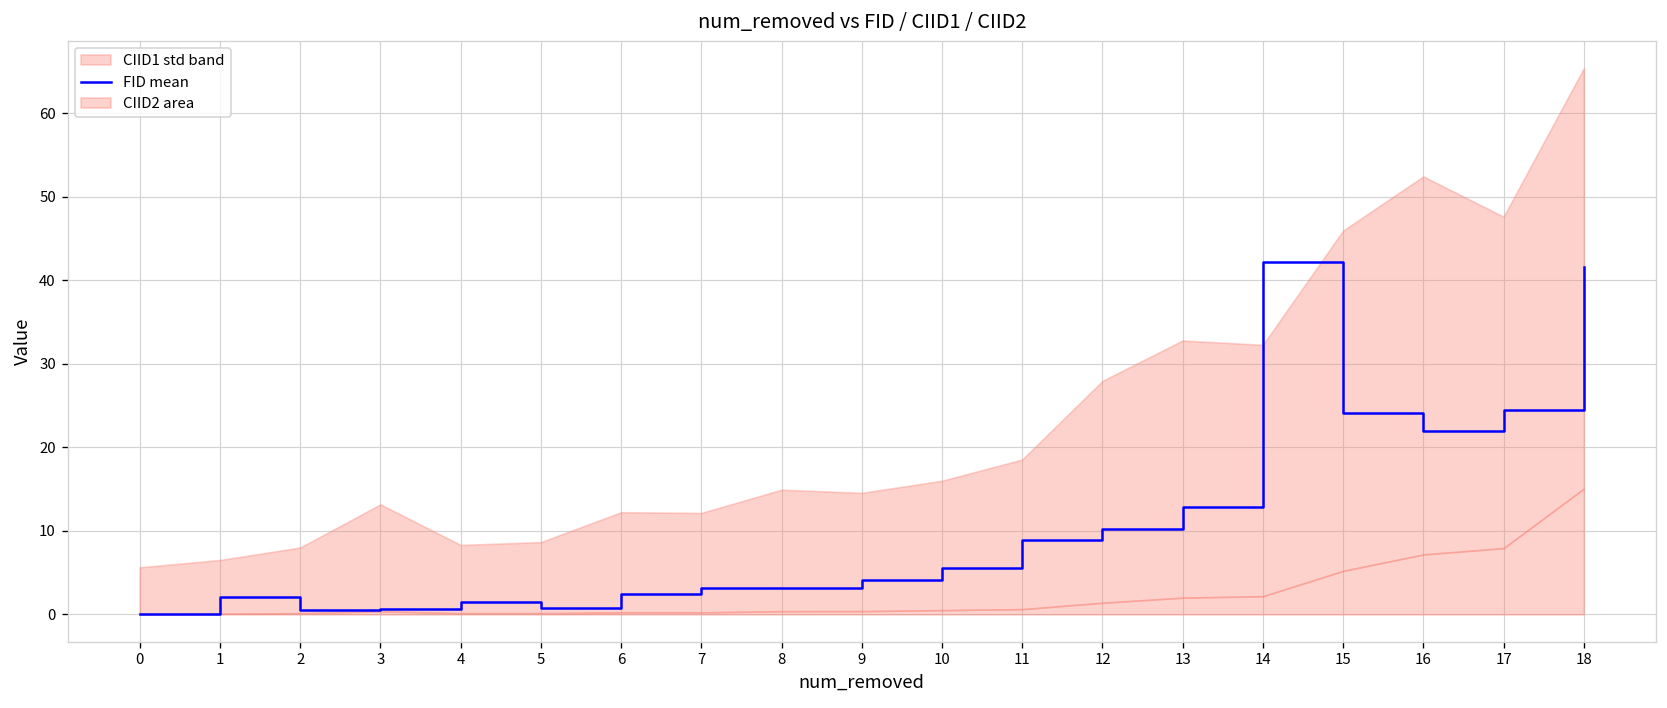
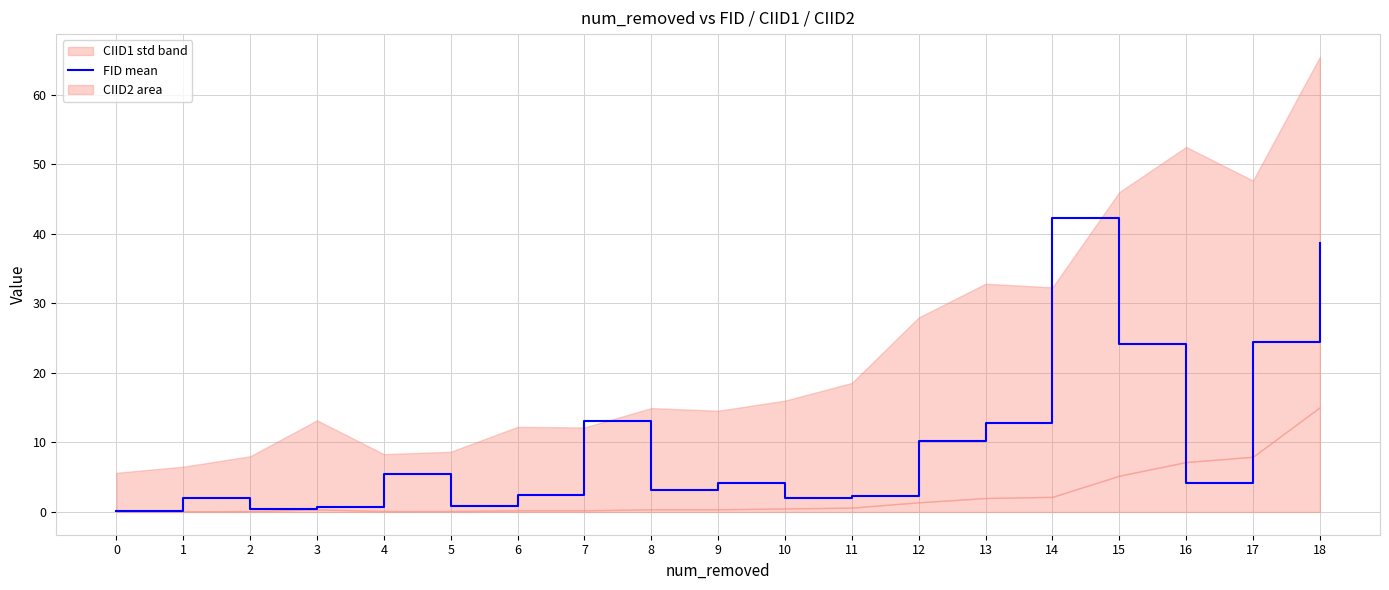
FID mean, 4: 1 -> 5
FID mean, 7: 3 -> 13
FID mean, 10: 6 -> 2
FID mean, 11: 9 -> 2
FID mean, 16: 22 -> 4
FID mean, 18: 42 -> 39
